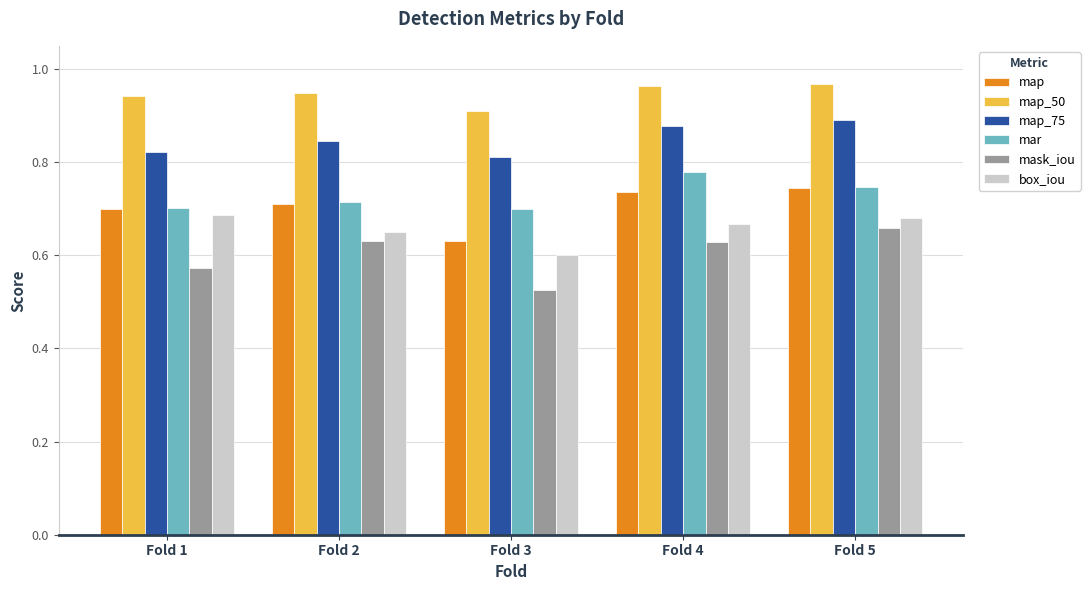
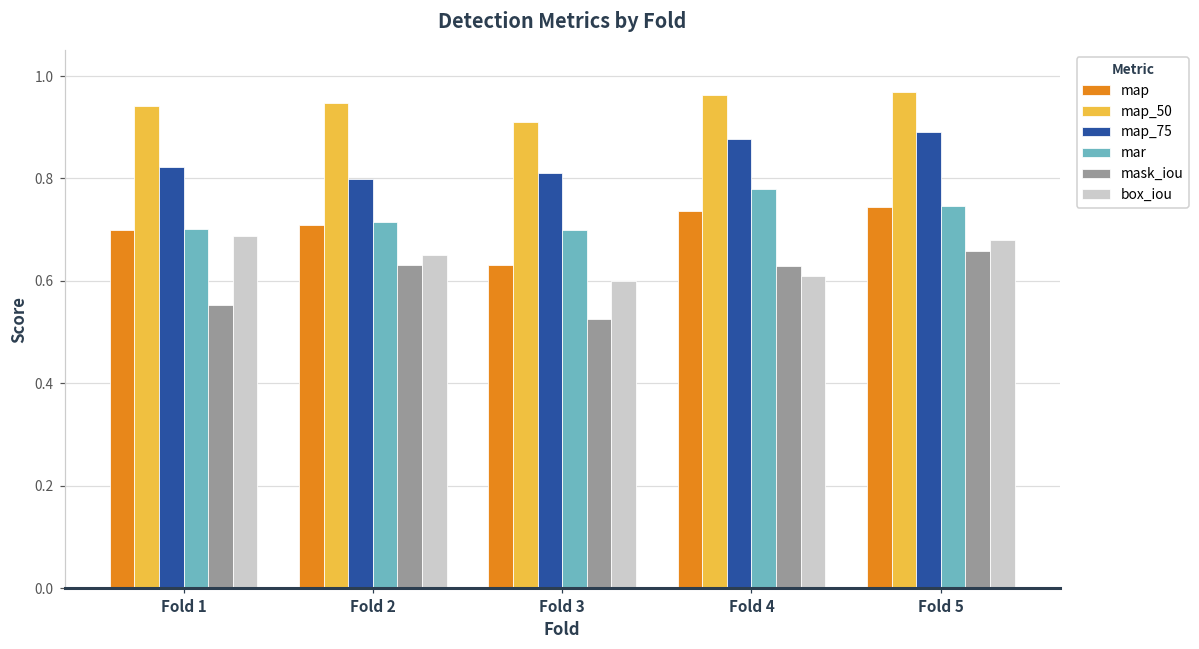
mask_iou, Fold 1: 0.57 -> 0.55
map_75, Fold 2: 0.84 -> 0.80
box_iou, Fold 4: 0.67 -> 0.61
